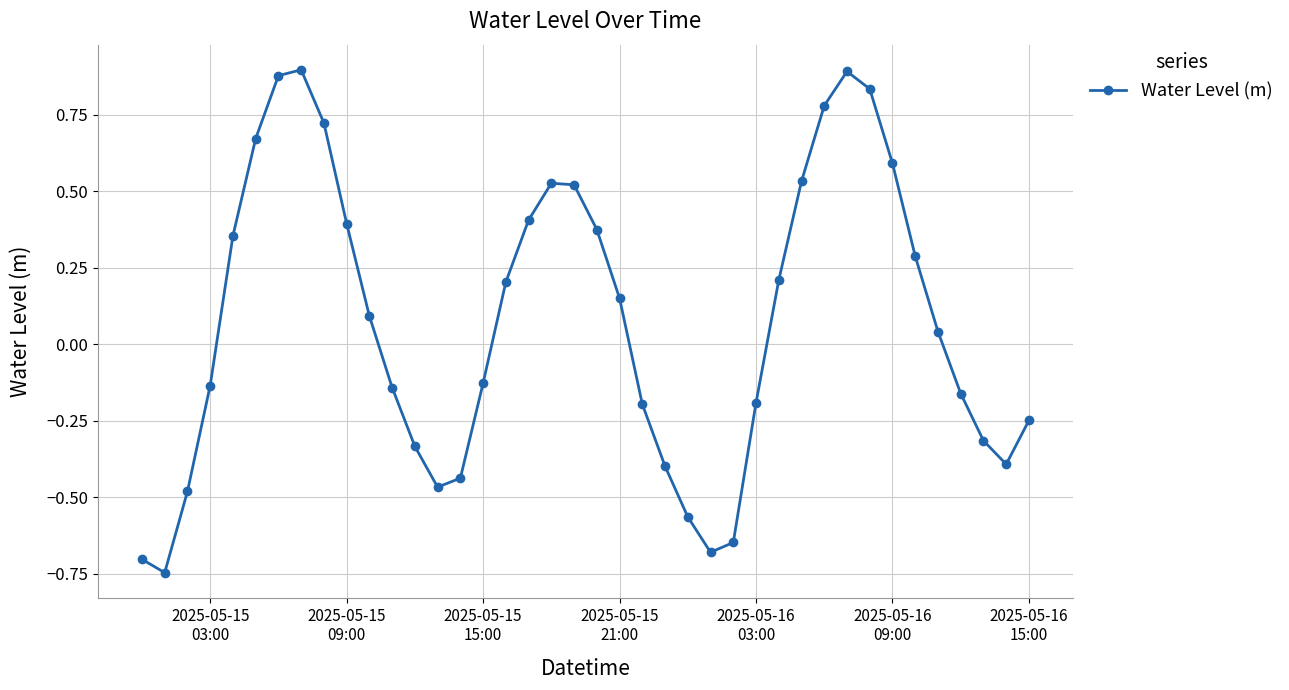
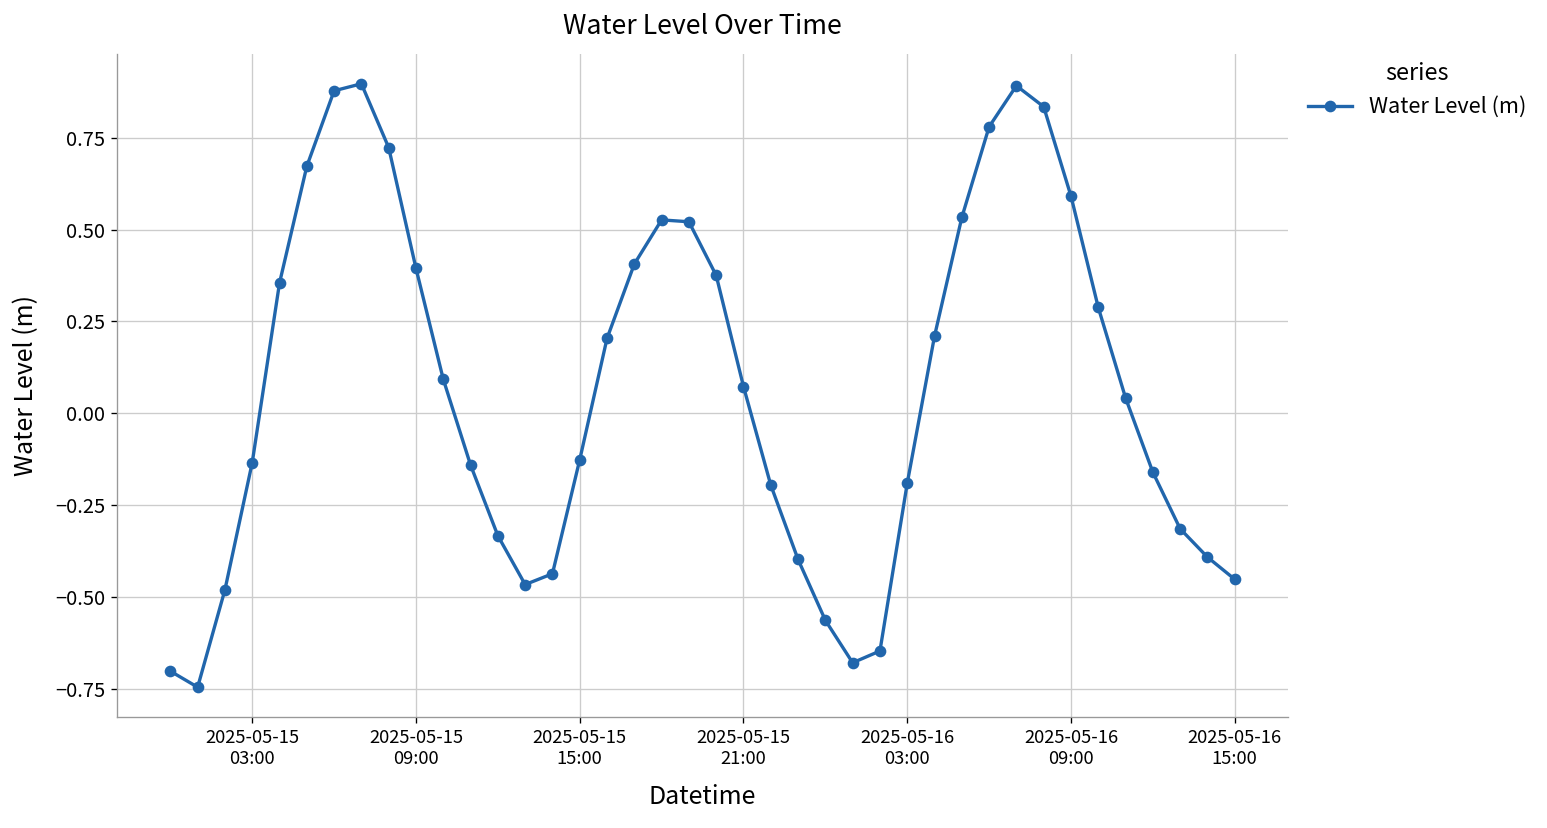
2025-05-15 21:00: 0.15 -> 0.07
2025-05-16 15:00: -0.25 -> -0.45
